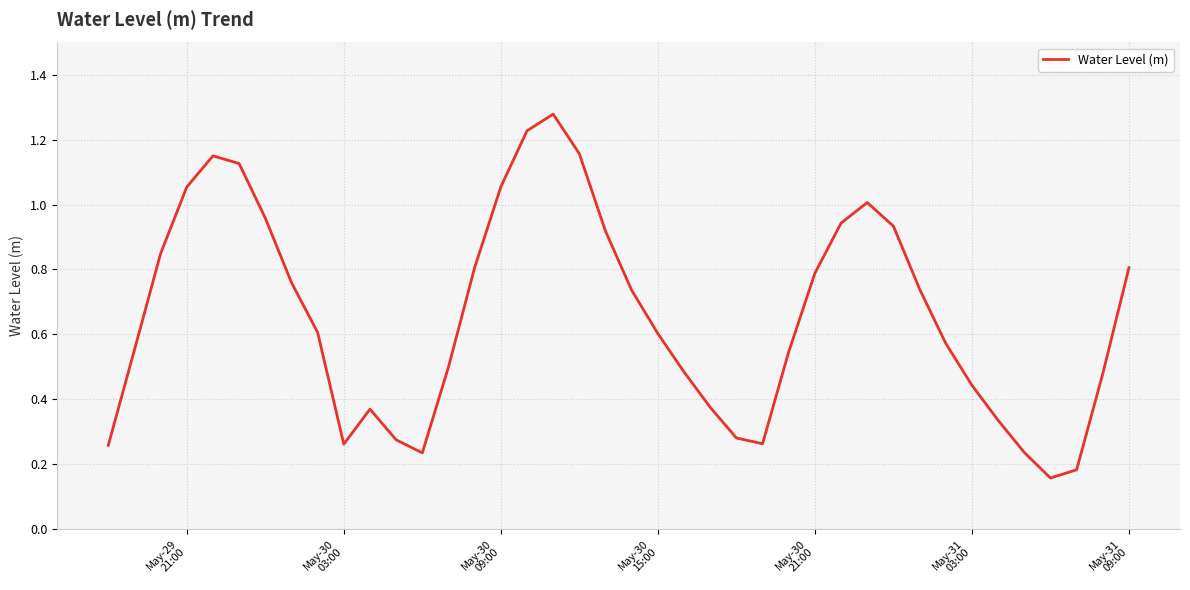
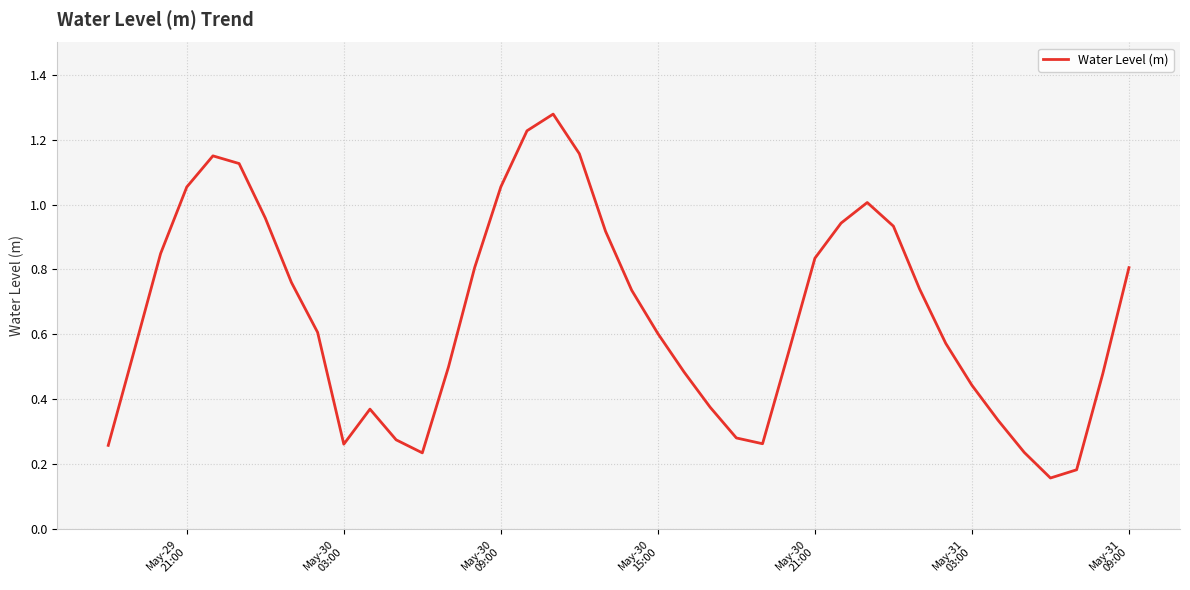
May-30 21:00: 0.79 -> 0.83
